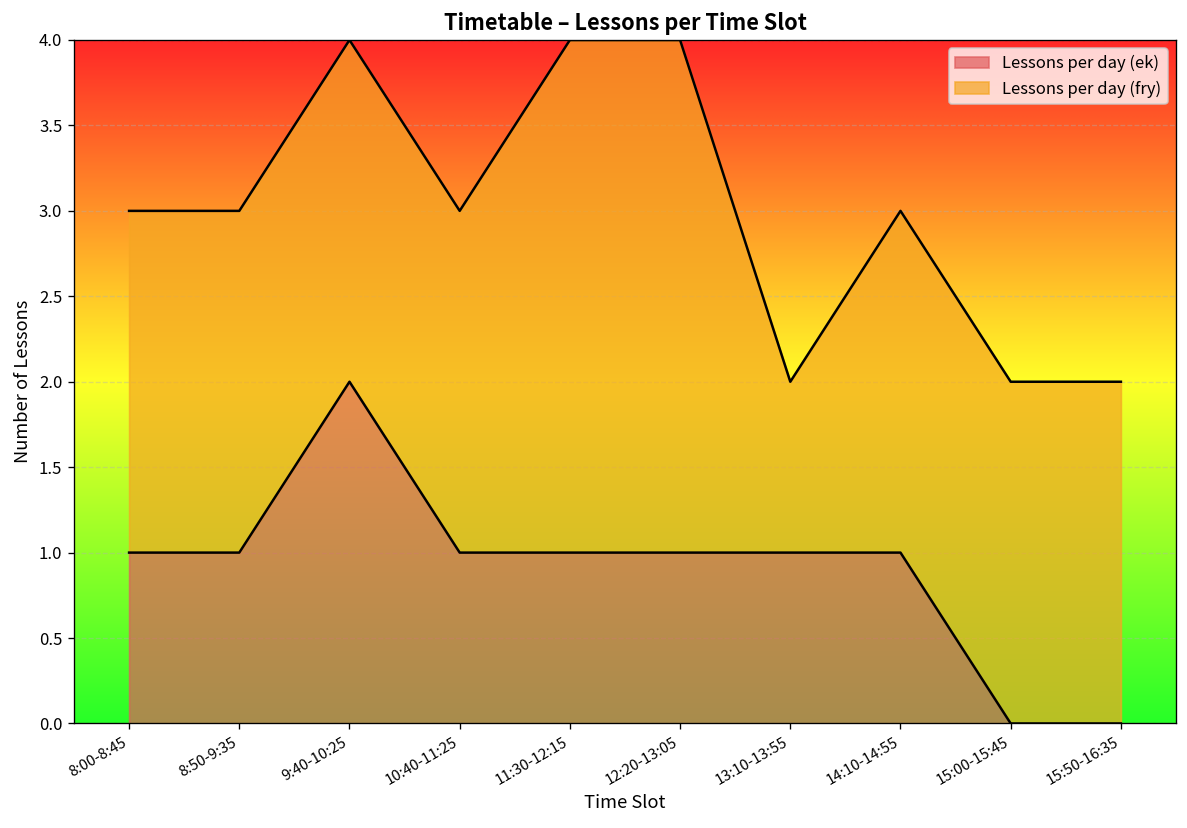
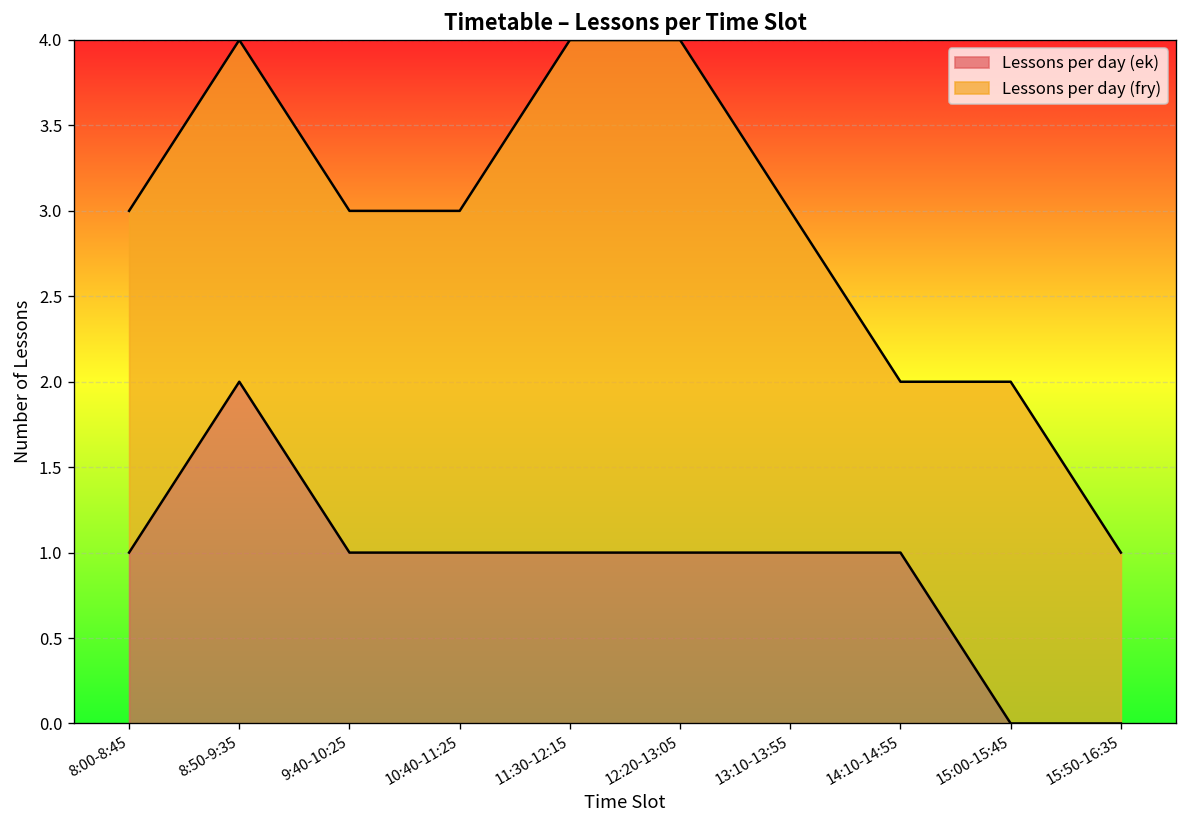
Lessons per day (ek), 8:50-9:35: 1 -> 2
Lessons per day (ek), 9:40-10:25: 2 -> 1
Lessons per day (fry), 13:10-13:55: 1 -> 2
Lessons per day (fry), 14:10-14:55: 2 -> 1
Lessons per day (fry), 15:50-16:35: 2 -> 1
